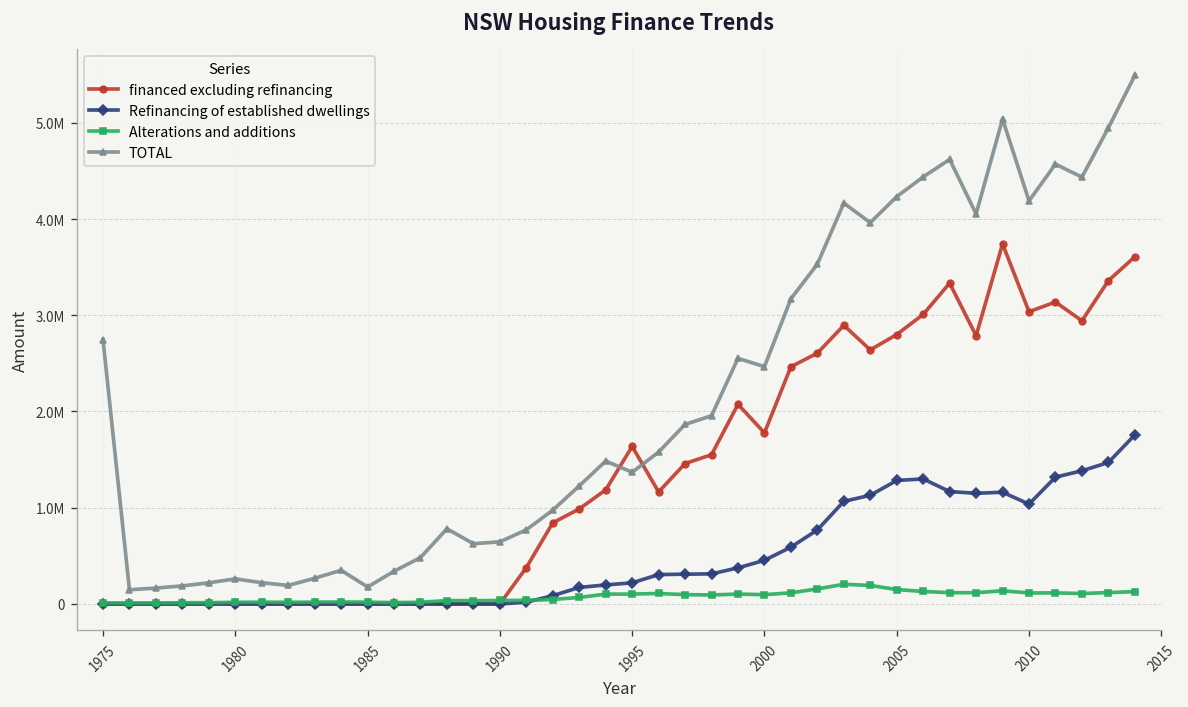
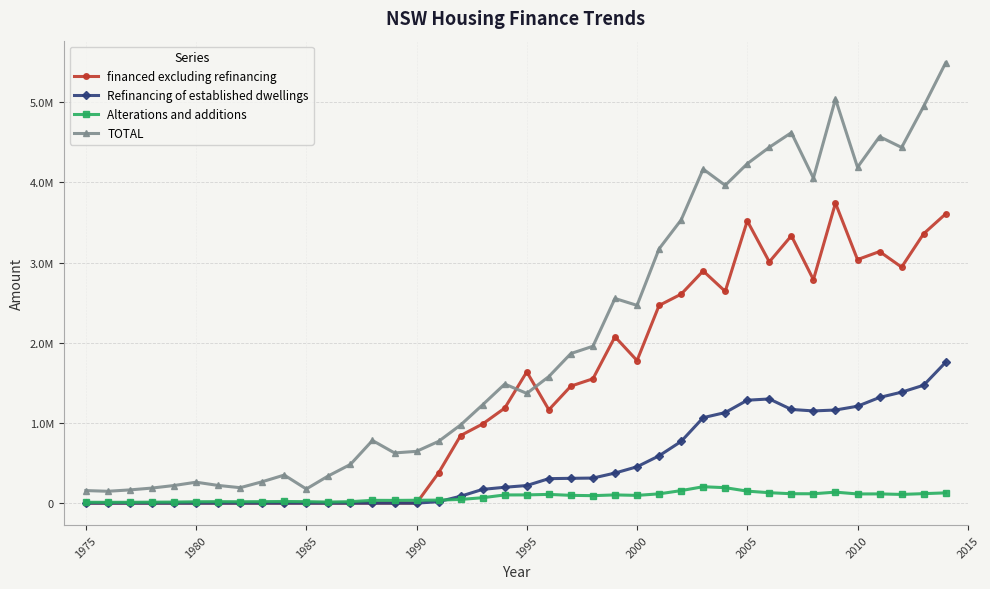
TOTAL, 1975: 2700000 -> 200000
financed excluding refinancing, 2005: 2800000 -> 3500000
Refinancing of established dwellings, 2010: 1000000 -> 1200000
